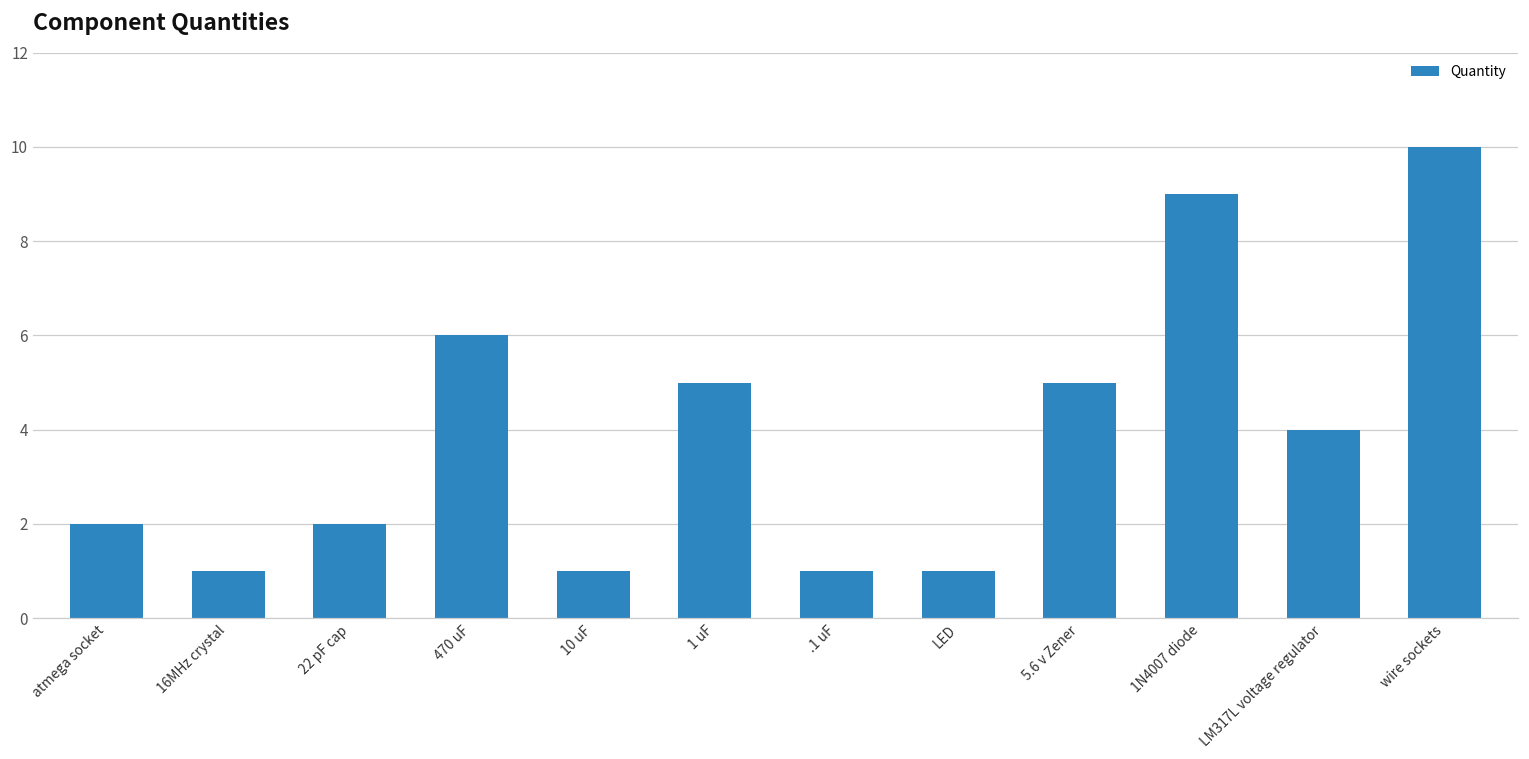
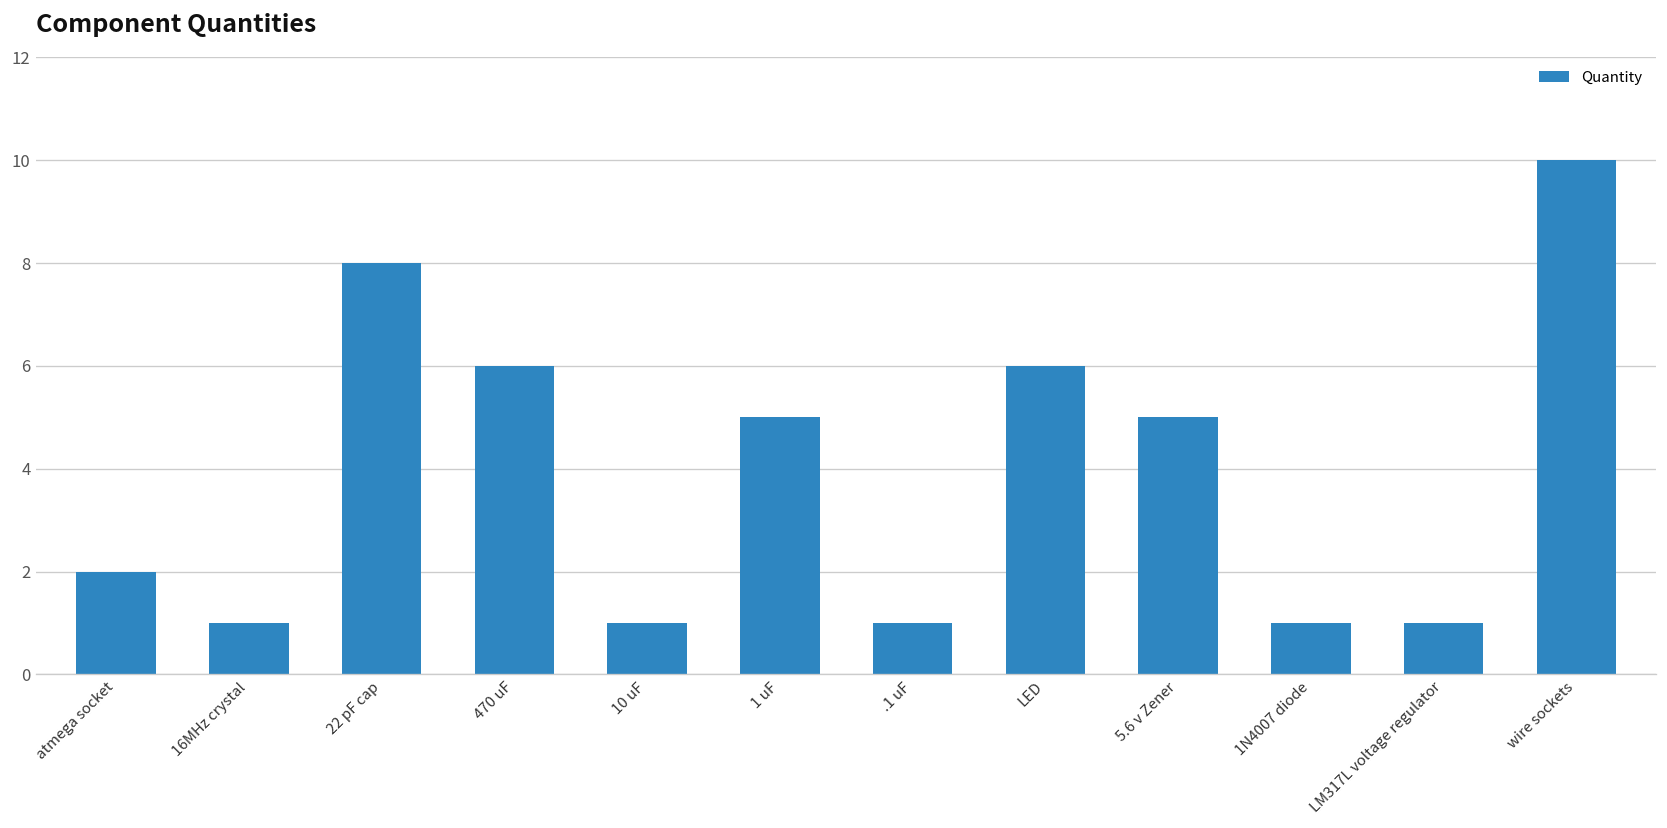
22 pF cap: 2 -> 8
LED: 1 -> 6
1N4007 diode: 9 -> 1
LM317L voltage regulator: 4 -> 1
